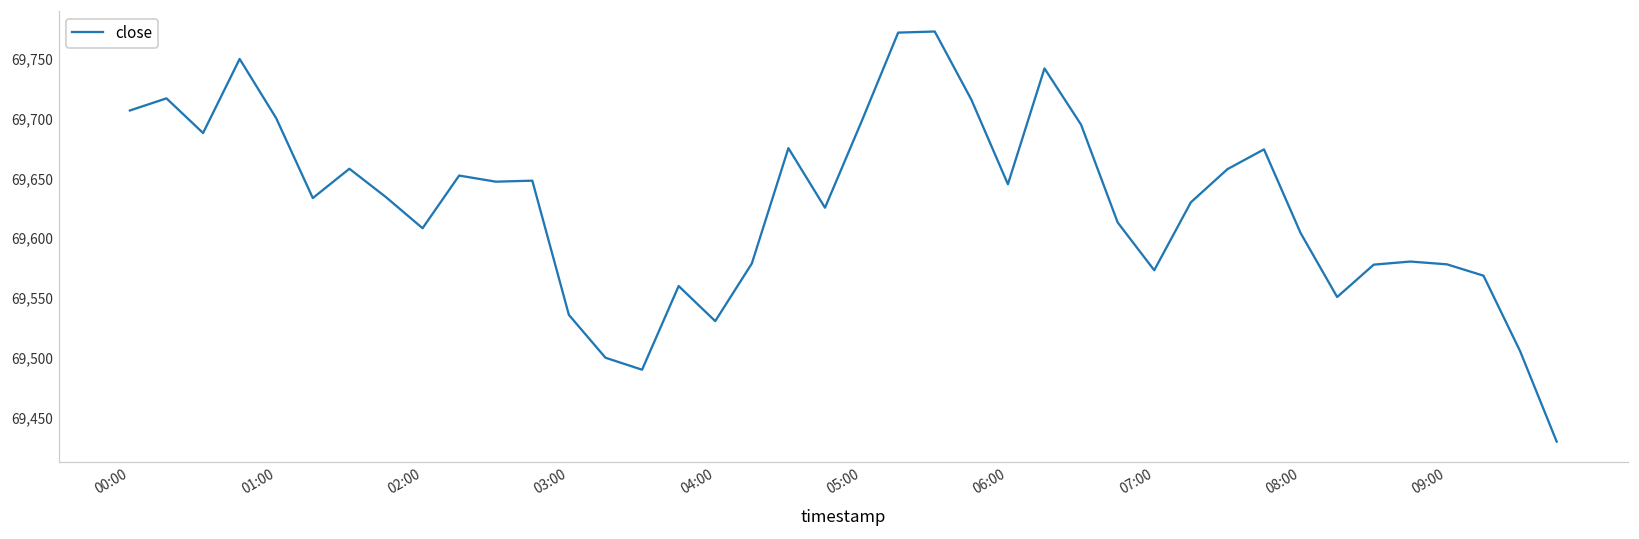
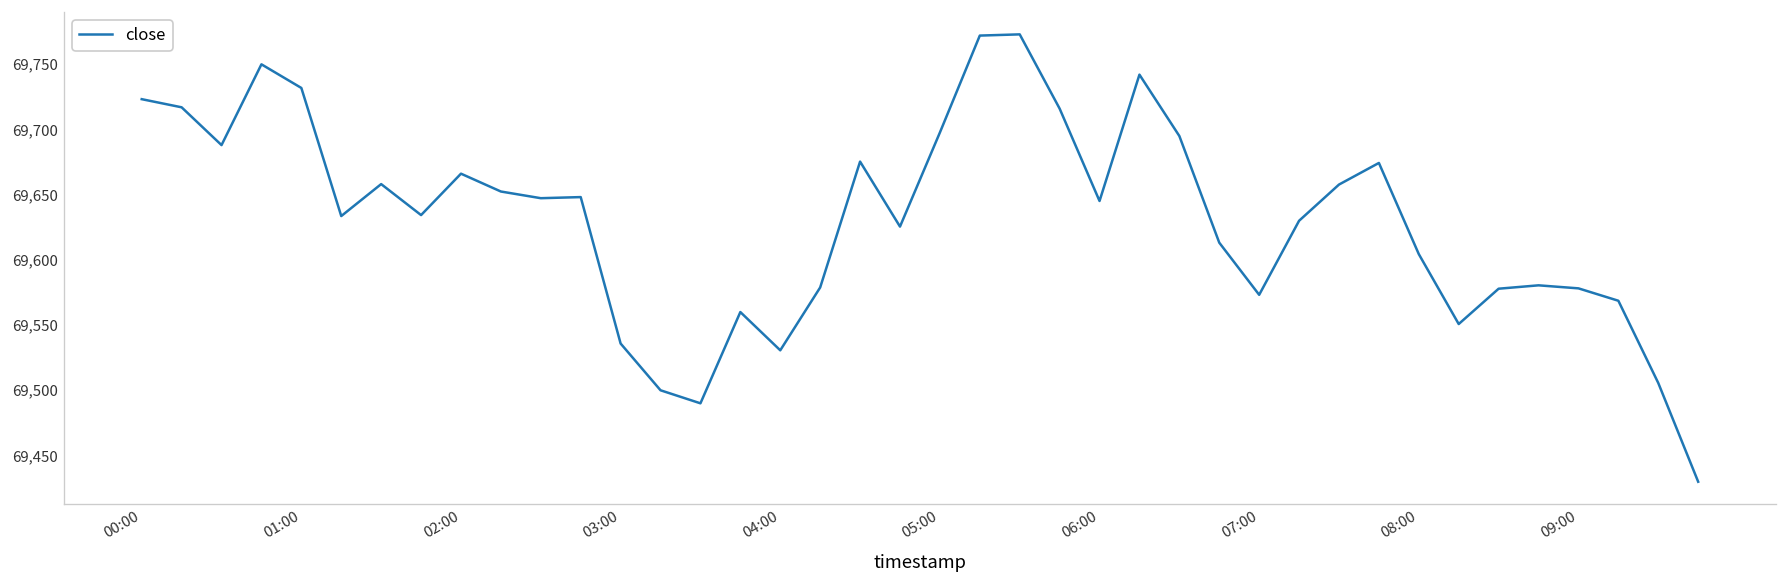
00:00: 69,707 -> 69,723
01:00: 69,700 -> 69,732
02:00: 69,608 -> 69,666
